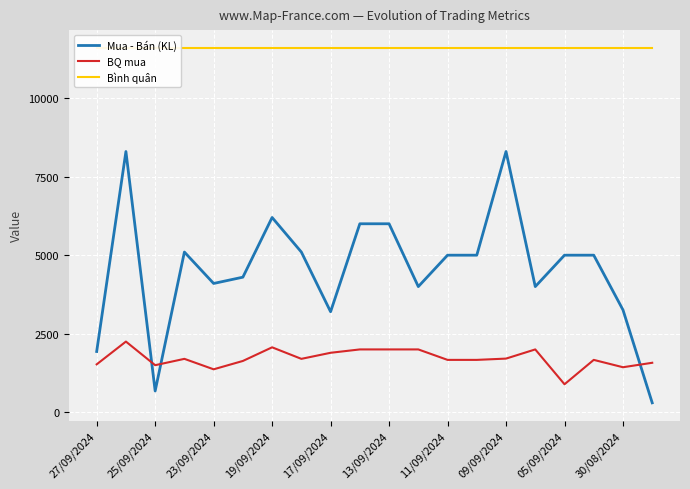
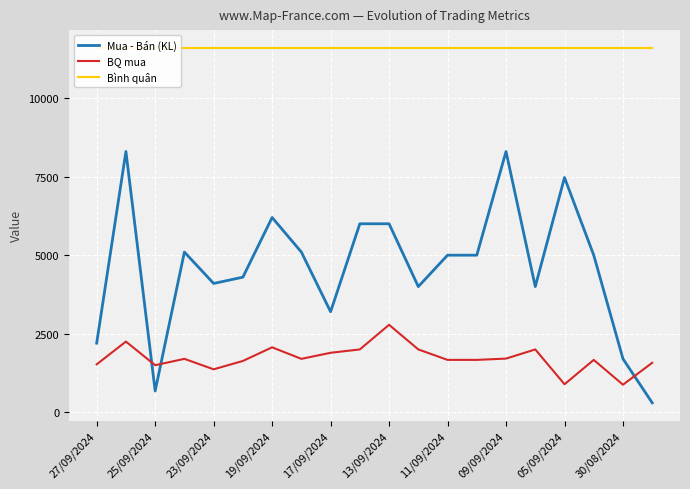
Mua - Bán (KL), 27/09/2024: 1900 -> 2200
BQ mua, 13/09/2024: 2000 -> 2800
Mua - Bán (KL), 05/09/2024: 5000 -> 7500
Mua - Bán (KL), 30/08/2024: 3300 -> 1700
BQ mua, 30/08/2024: 1400 -> 900
